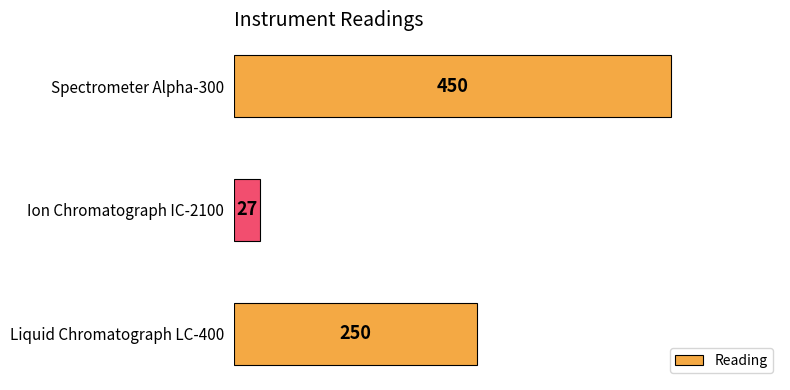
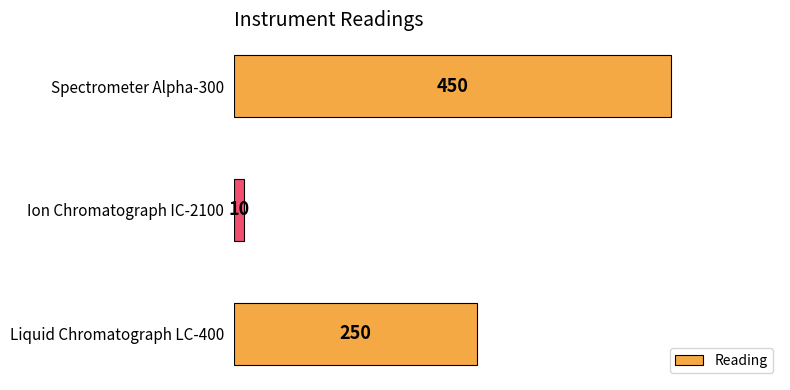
Ion Chromatograph IC-2100: 27 -> 10
